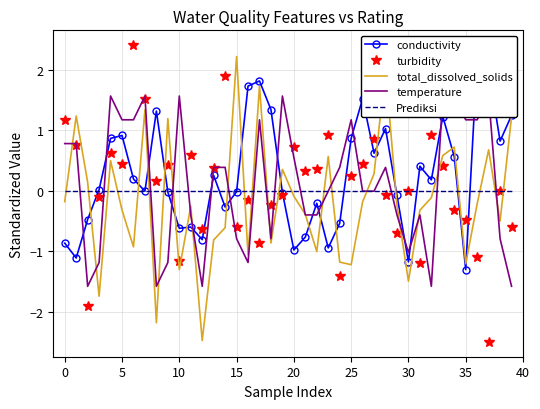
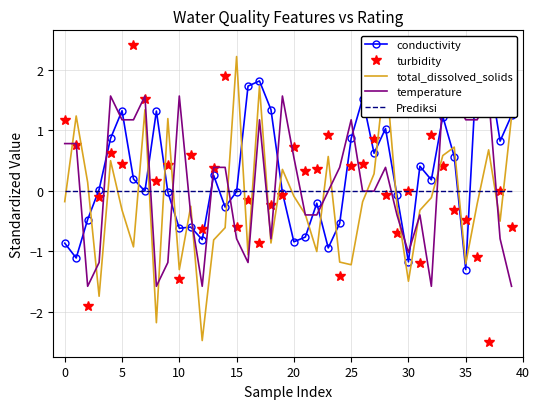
conductivity, 5: 0.9 -> 1.3
turbidity, 10: -1.2 -> -1.5
conductivity, 20: -1.0 -> -0.8
turbidity, 25: 0.3 -> 0.4
